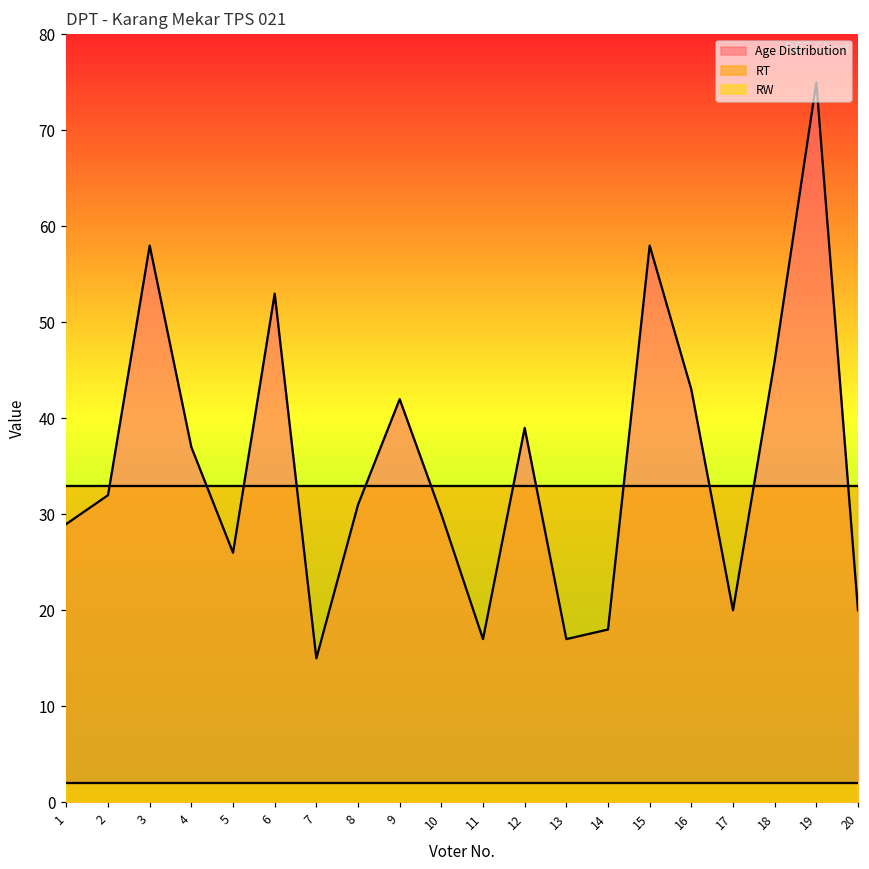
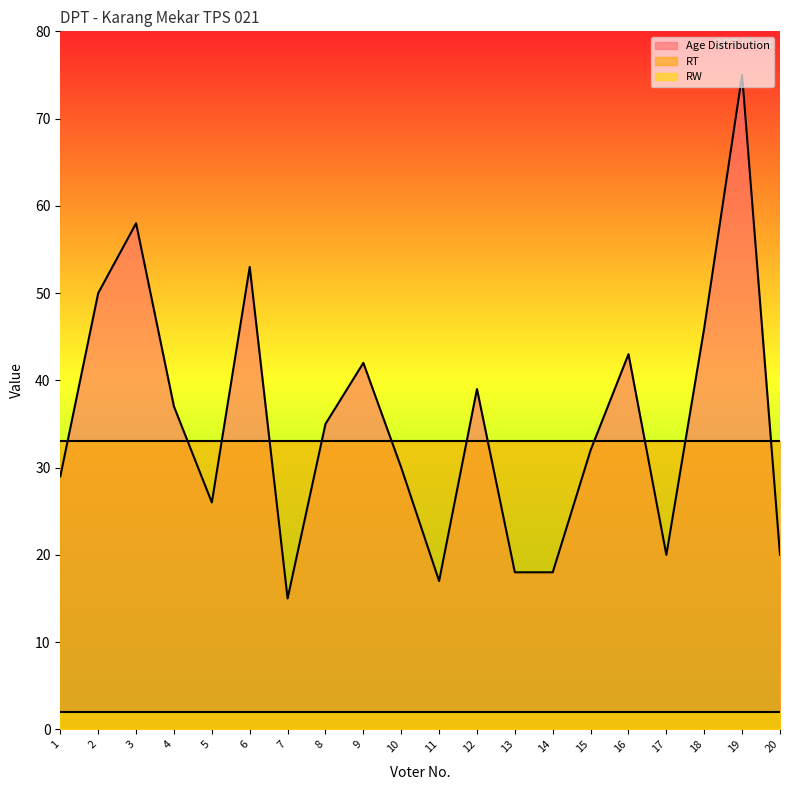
Age Distribution, 2: 32 -> 50
Age Distribution, 8: 31 -> 35
Age Distribution, 13: 17 -> 18
Age Distribution, 15: 58 -> 32
